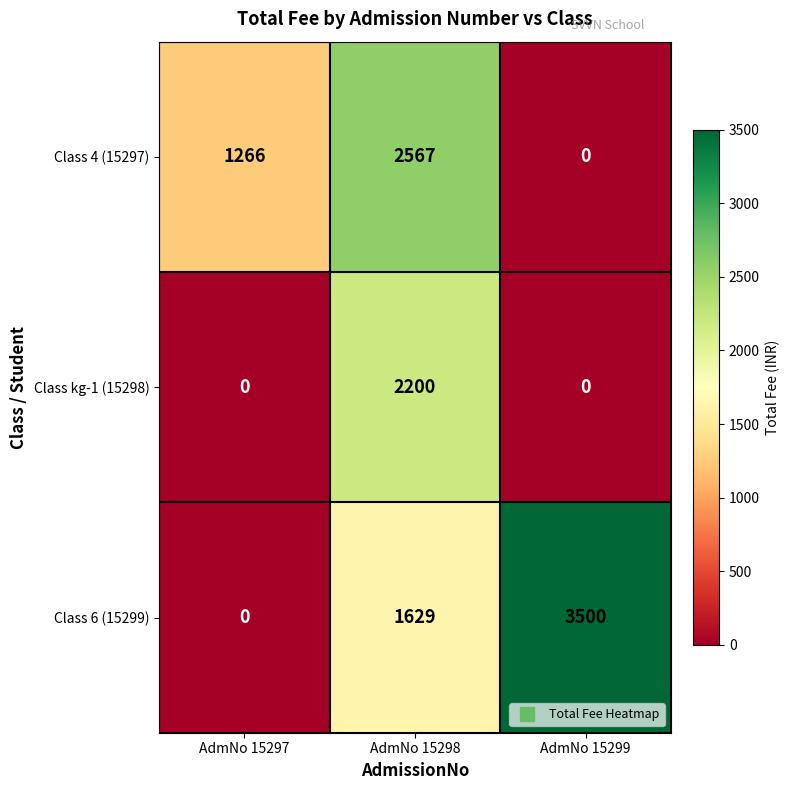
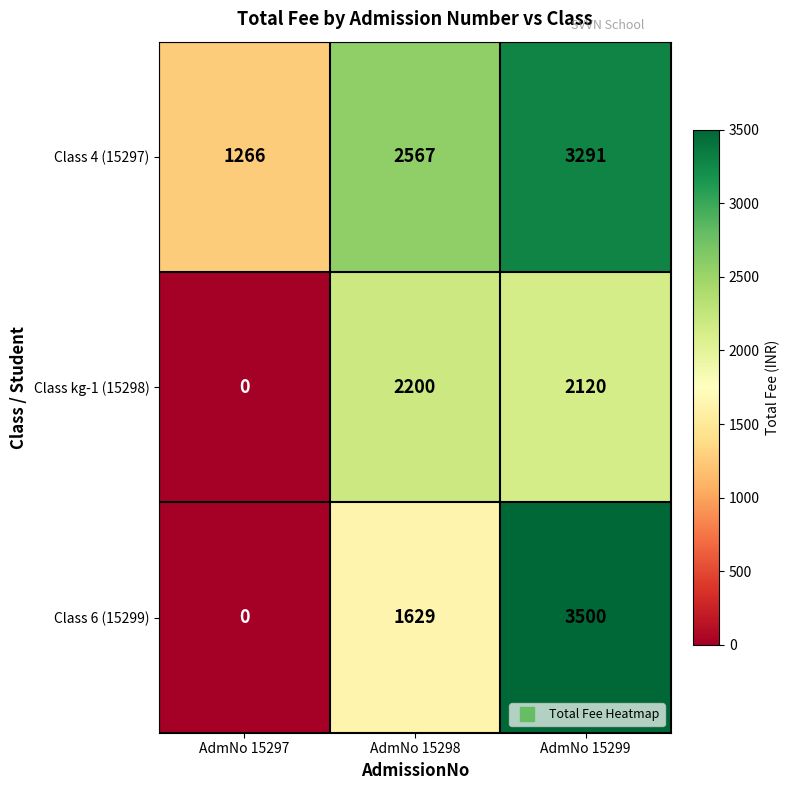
Class 4 (15297), AdmNo 15299: 0 -> 3291
Class kg-1 (15298), AdmNo 15299: 0 -> 2120
